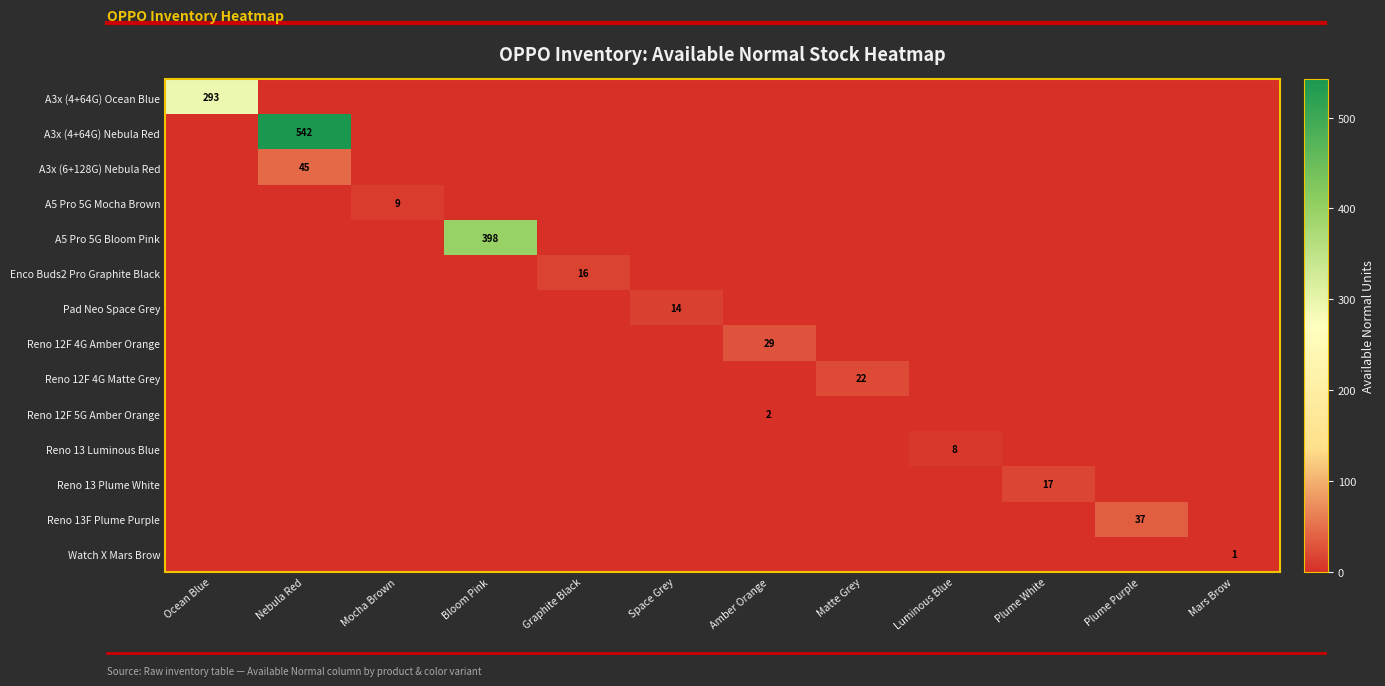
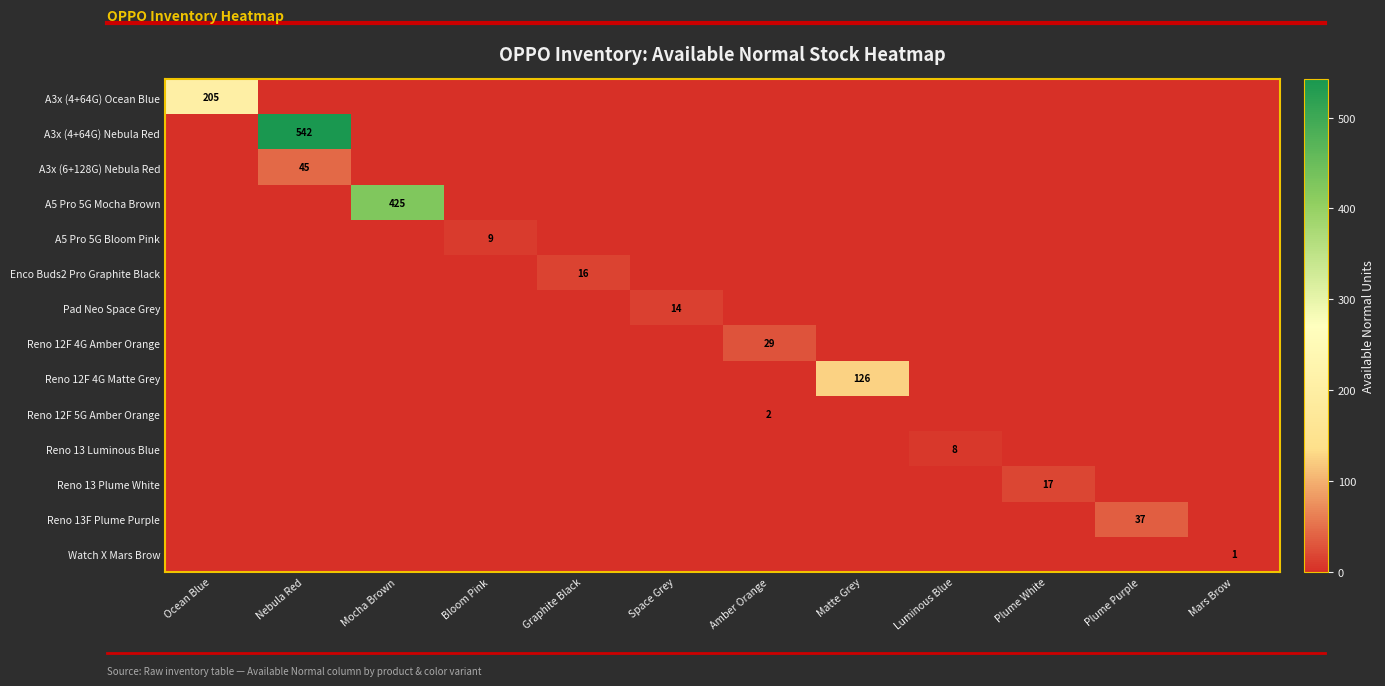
A3x (4+64G) Ocean Blue, Ocean Blue: 293 -> 205
A5 Pro 5G Mocha Brown, Mocha Brown: 9 -> 425
A5 Pro 5G Bloom Pink, Bloom Pink: 398 -> 9
Reno 12F 4G Matte Grey, Matte Grey: 22 -> 126
